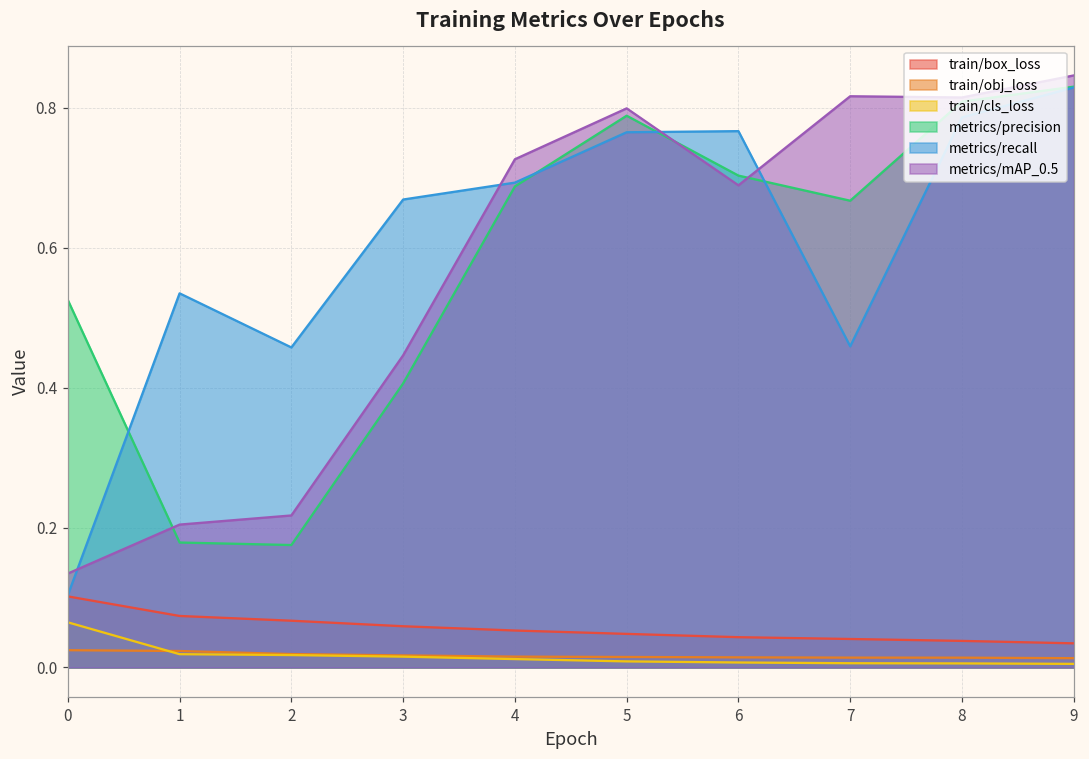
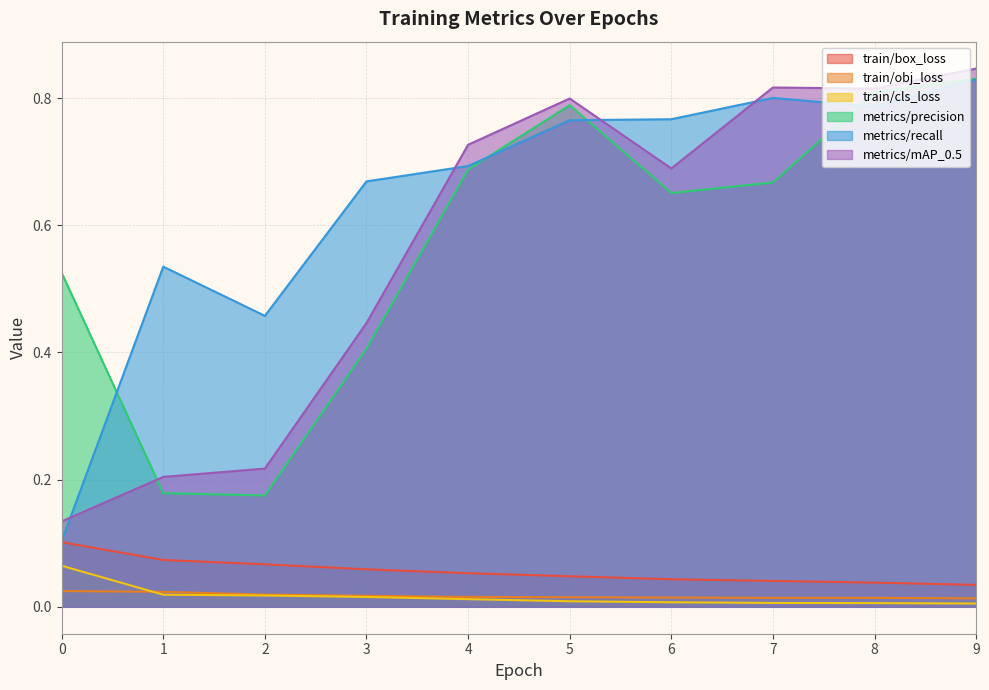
metrics/precision, 6: 0.70 -> 0.65
metrics/recall, 7: 0.46 -> 0.80
